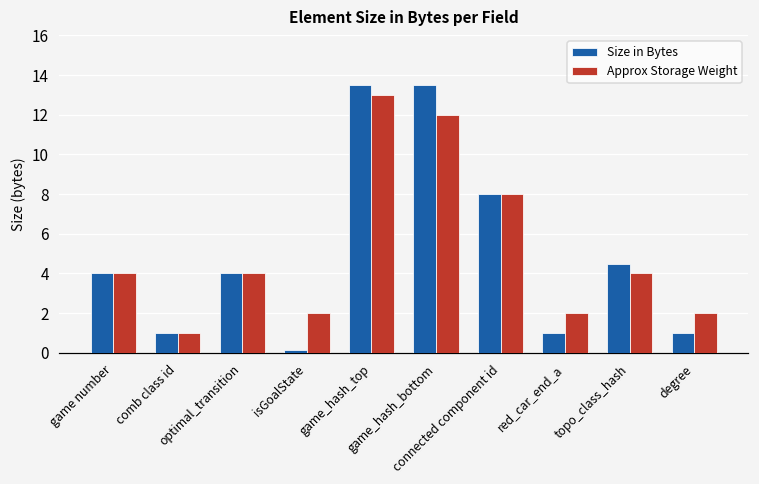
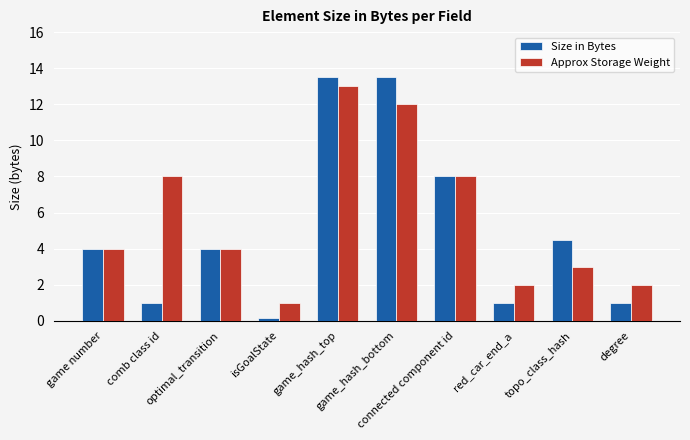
Approx Storage Weight, comb class id: 1 -> 8
Approx Storage Weight, isGoalState: 2 -> 1
Approx Storage Weight, topo_class_hash: 4 -> 3
